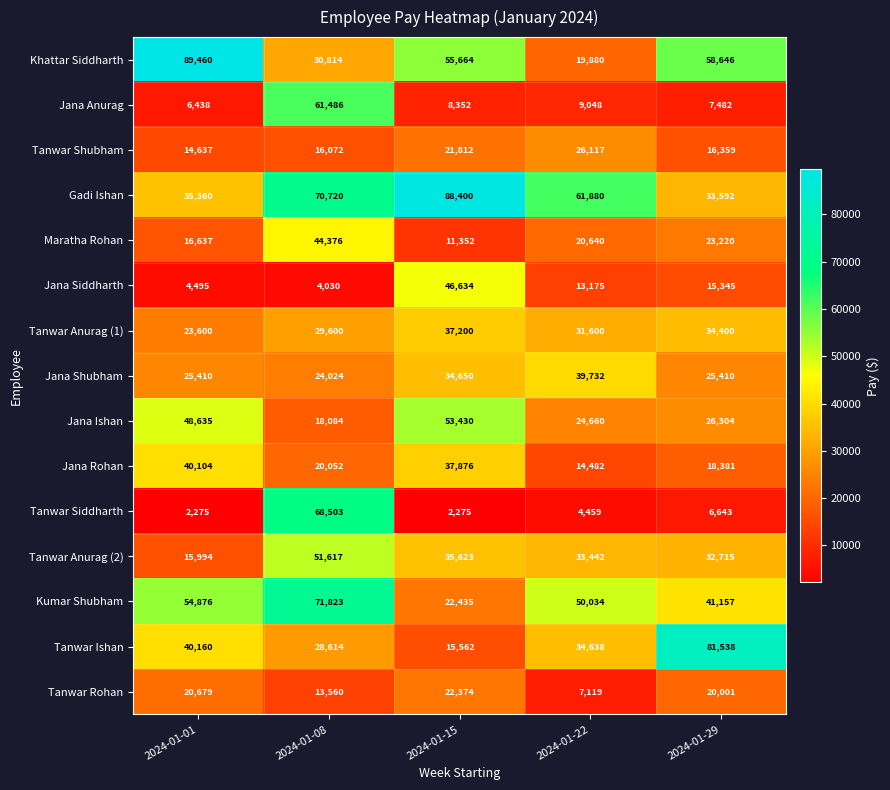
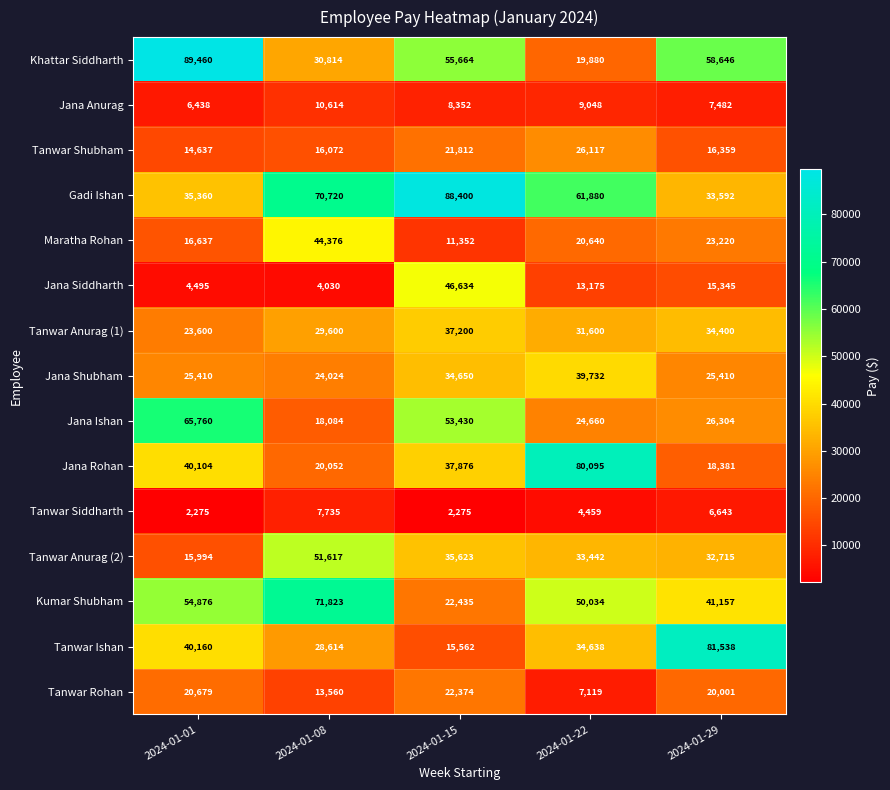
Jana Anurag, 2024-01-08: 61,486 -> 10,614
Jana Ishan, 2024-01-01: 48,635 -> 65,760
Jana Rohan, 2024-01-22: 14,482 -> 80,095
Tanwar Siddharth, 2024-01-08: 68,503 -> 7,735
